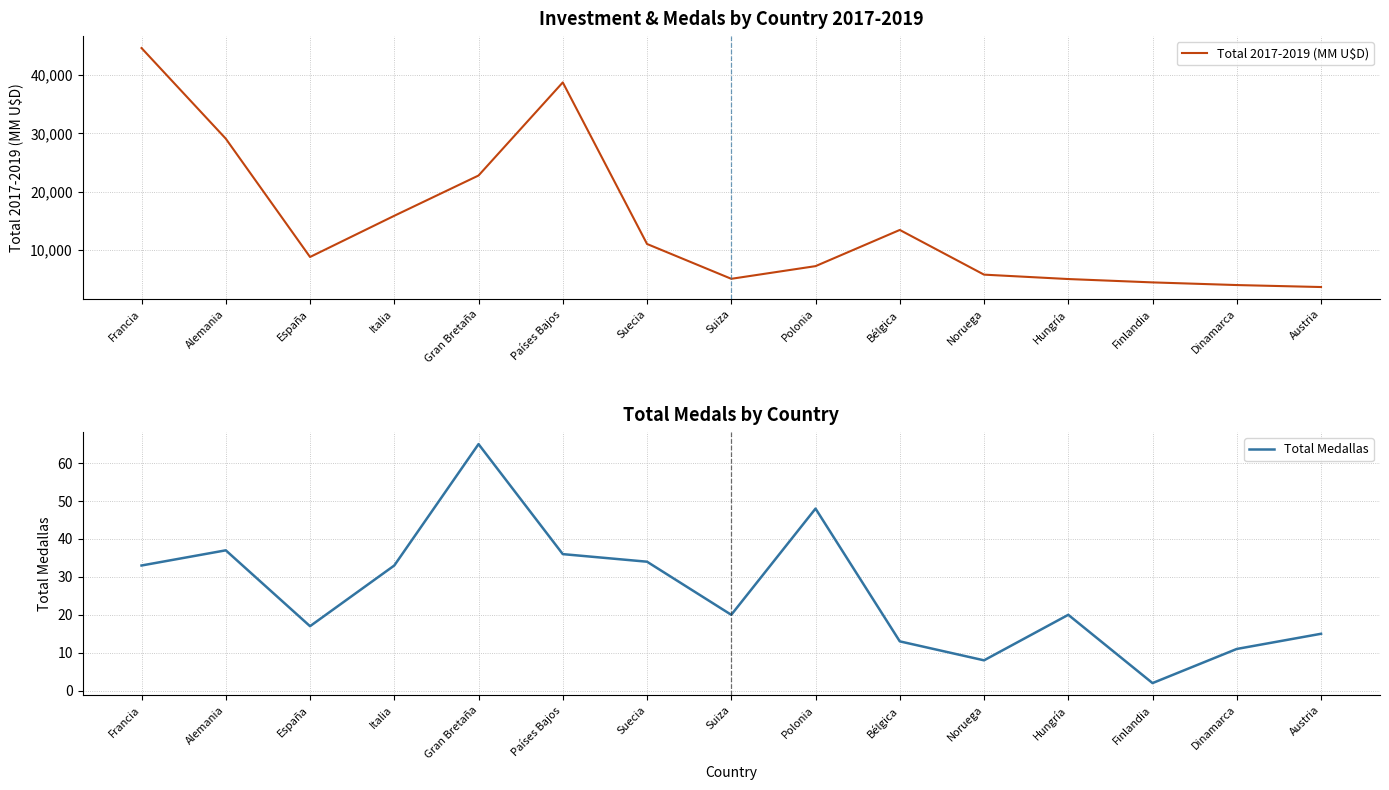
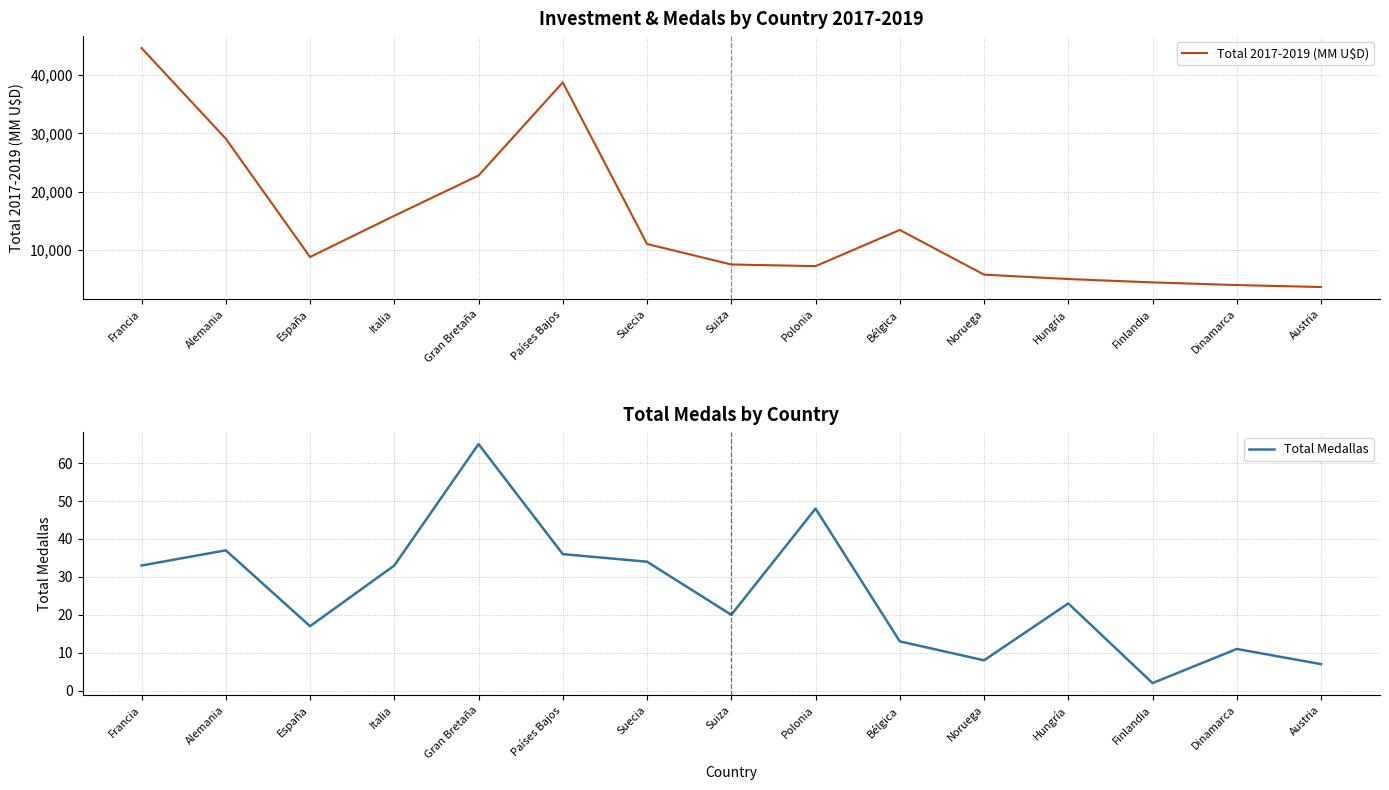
Investment & Medals by Country 2017-2019, Suiza: 5,000 -> 8,000
Total Medals by Country, Hungría: 20 -> 23
Total Medals by Country, Austria: 15 -> 7
